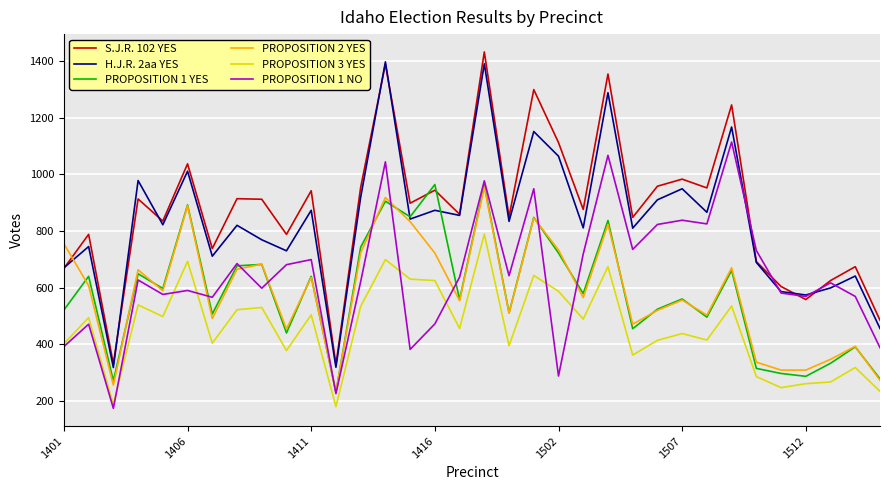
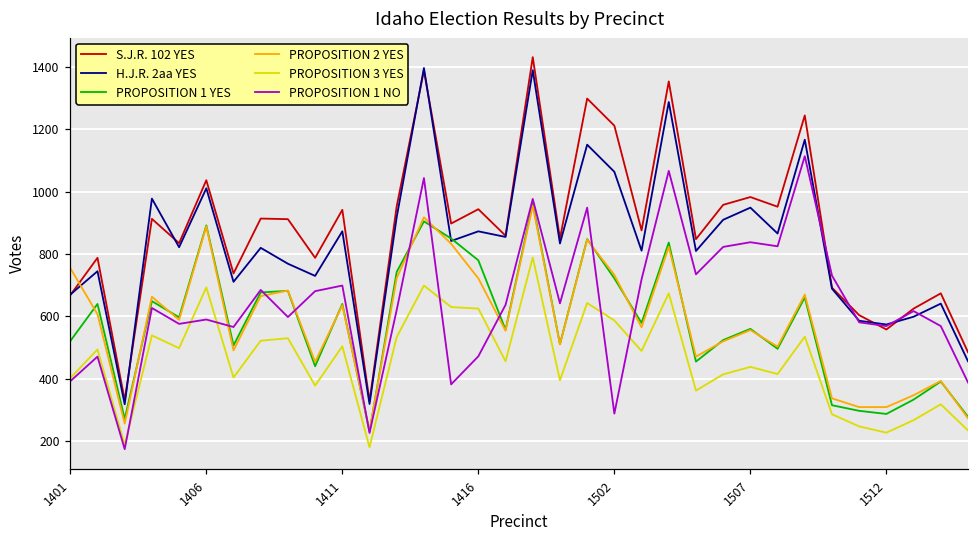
PROPOSITION 1 YES, 1416: 960 -> 780
S.J.R. 102 YES, 1502: 1110 -> 1210
PROPOSITION 3 YES, 1512: 260 -> 230
